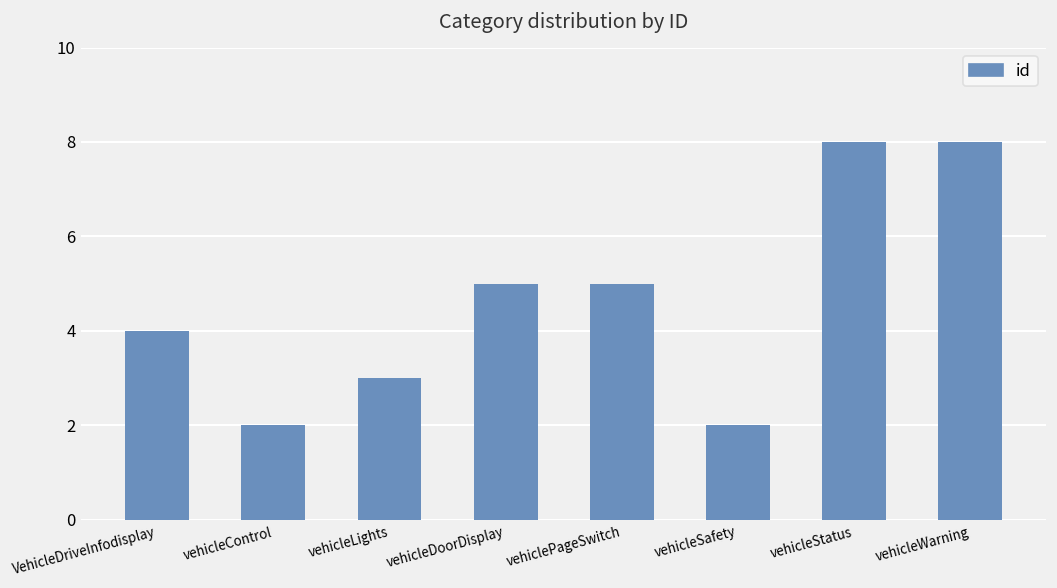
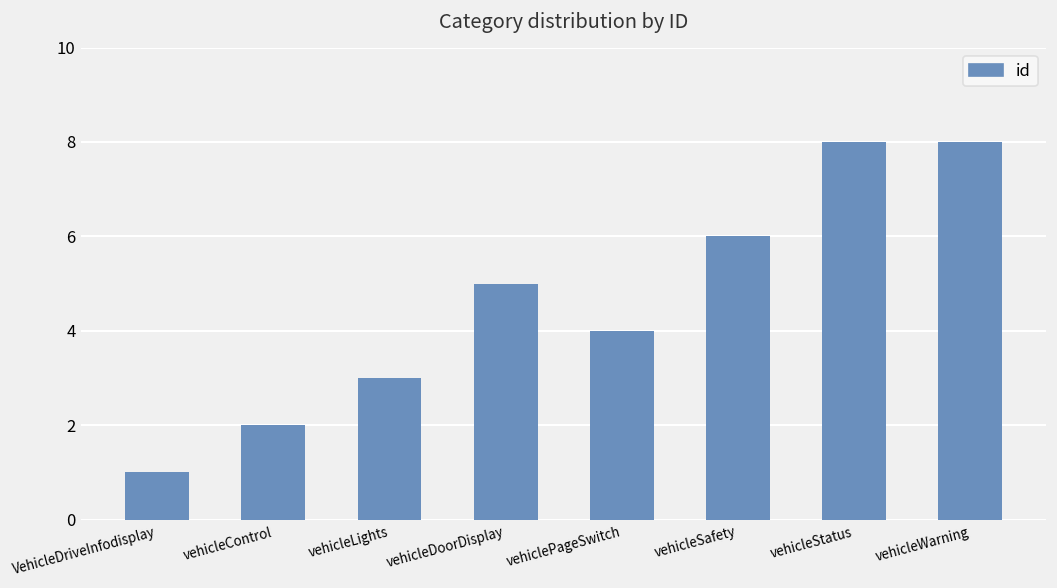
VehicleDriveInfodisplay: 4 -> 1
vehiclePageSwitch: 5 -> 4
vehicleSafety: 2 -> 6
